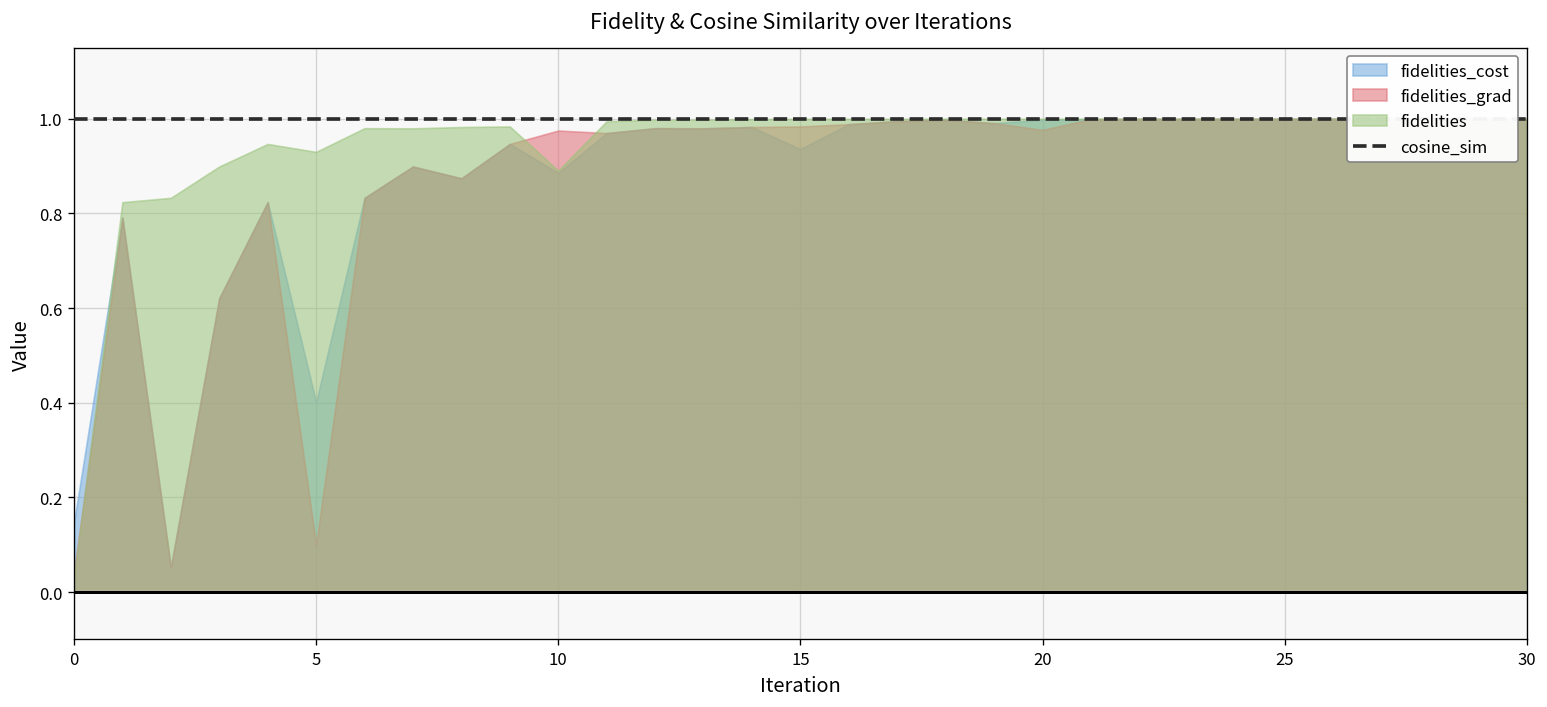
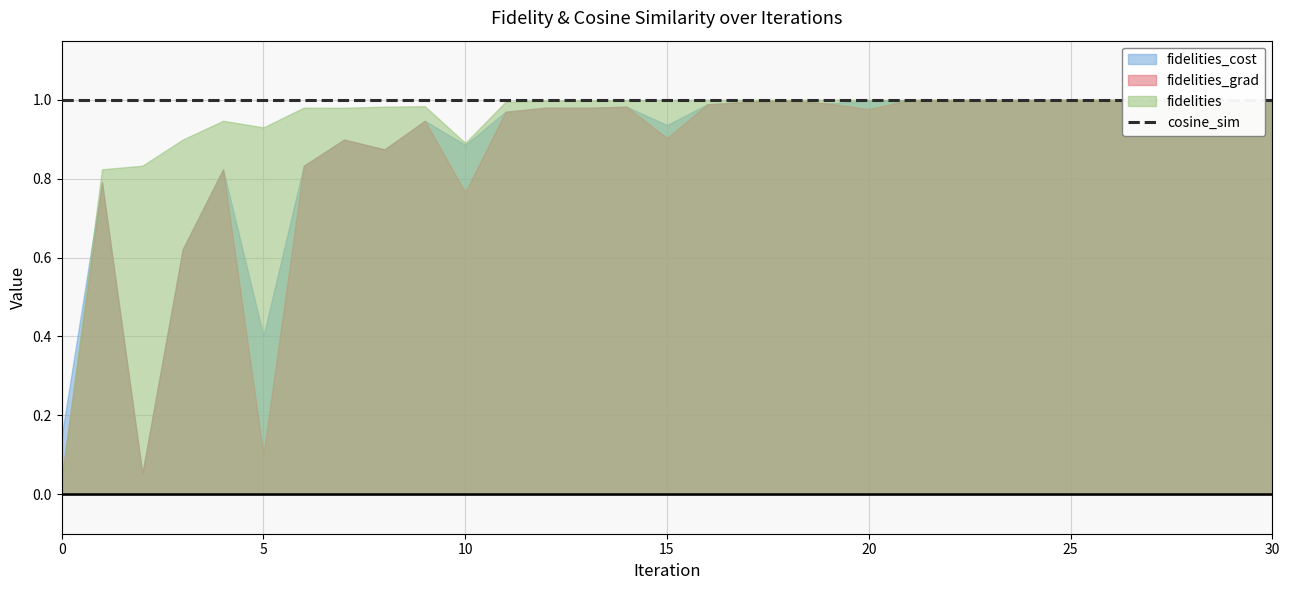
fidelities_grad, 10: 0.98 -> 0.77
fidelities_grad, 15: 0.98 -> 0.90
